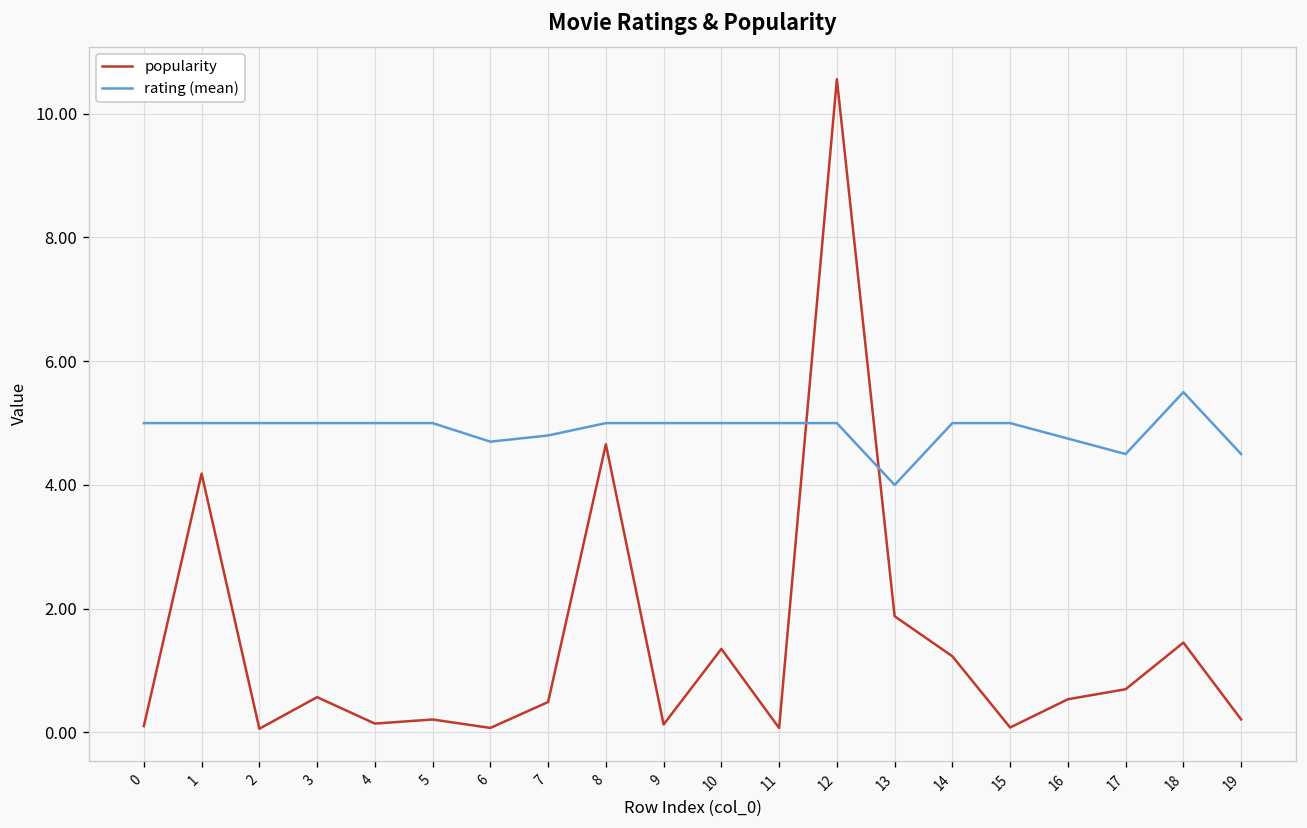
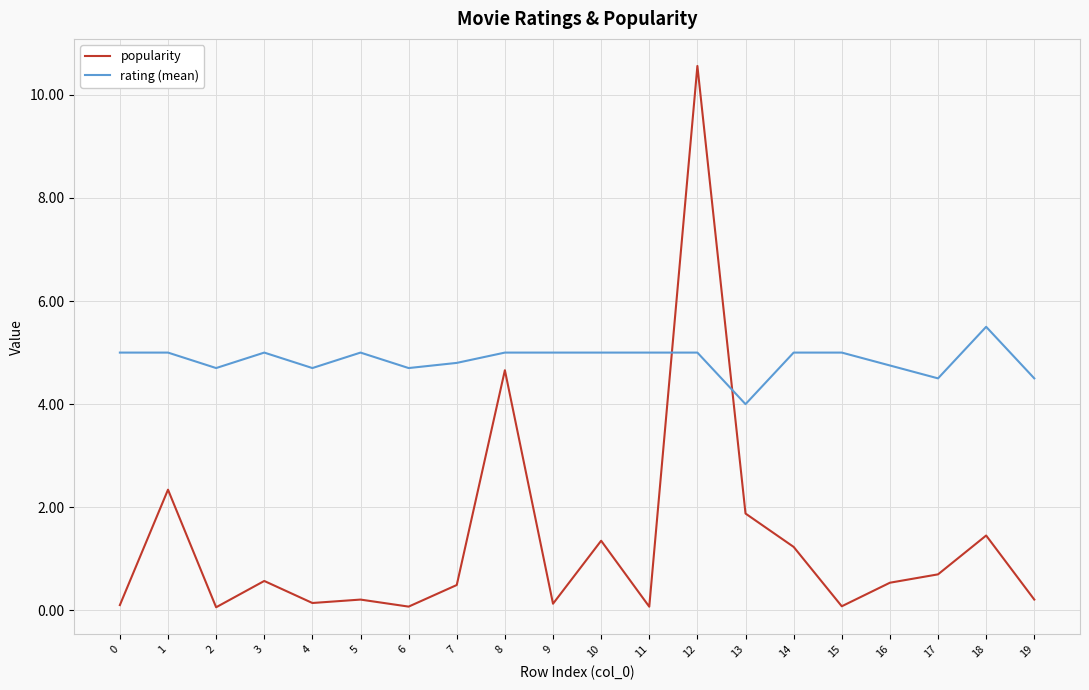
popularity, 1: 4.2 -> 2.3
rating (mean), 2: 5.0 -> 4.7
rating (mean), 4: 5.0 -> 4.7
